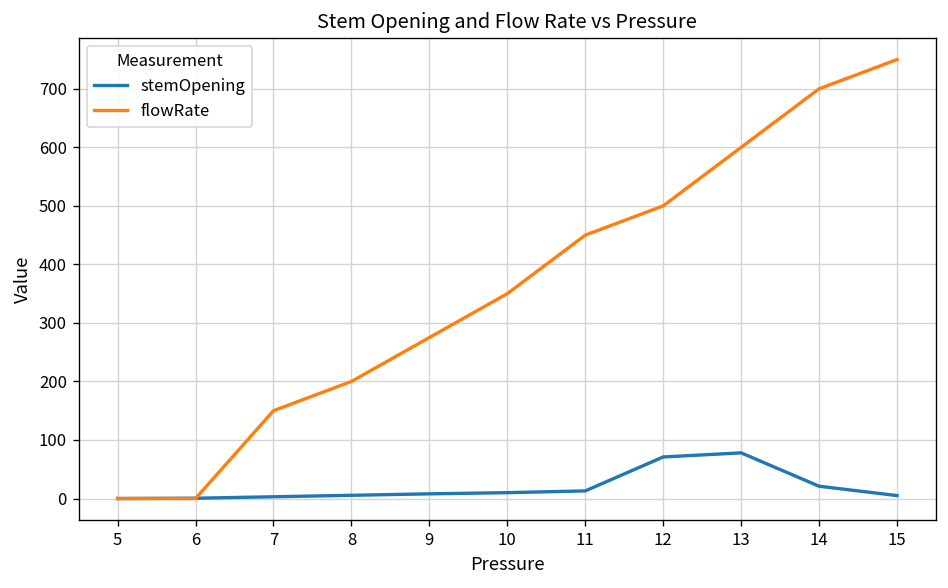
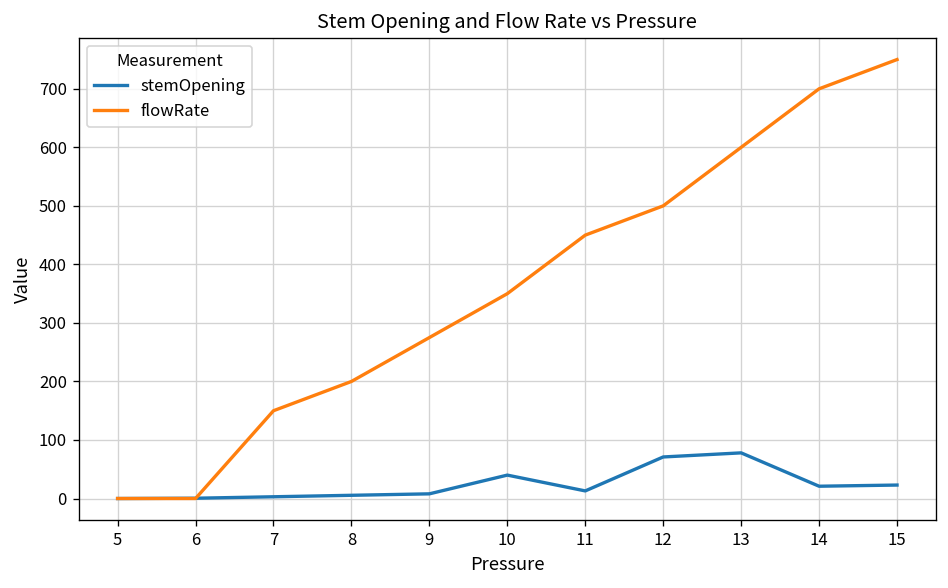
stemOpening, 10: 10 -> 40
stemOpening, 15: 10 -> 20
